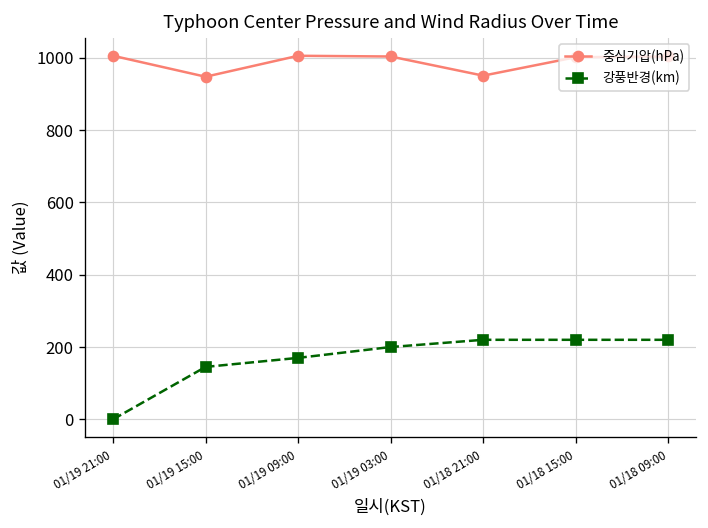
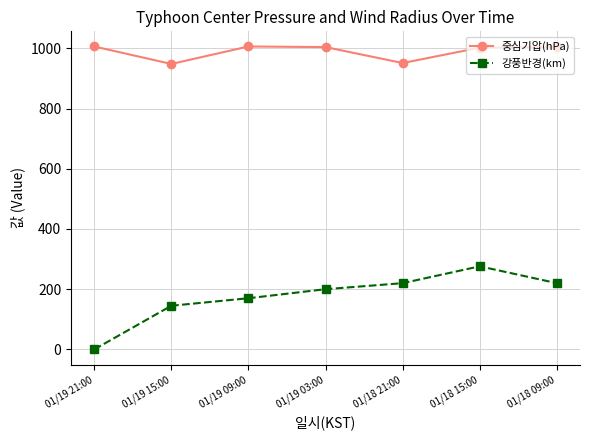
강풍반경(km), 01/18 15:00: 220 -> 280
